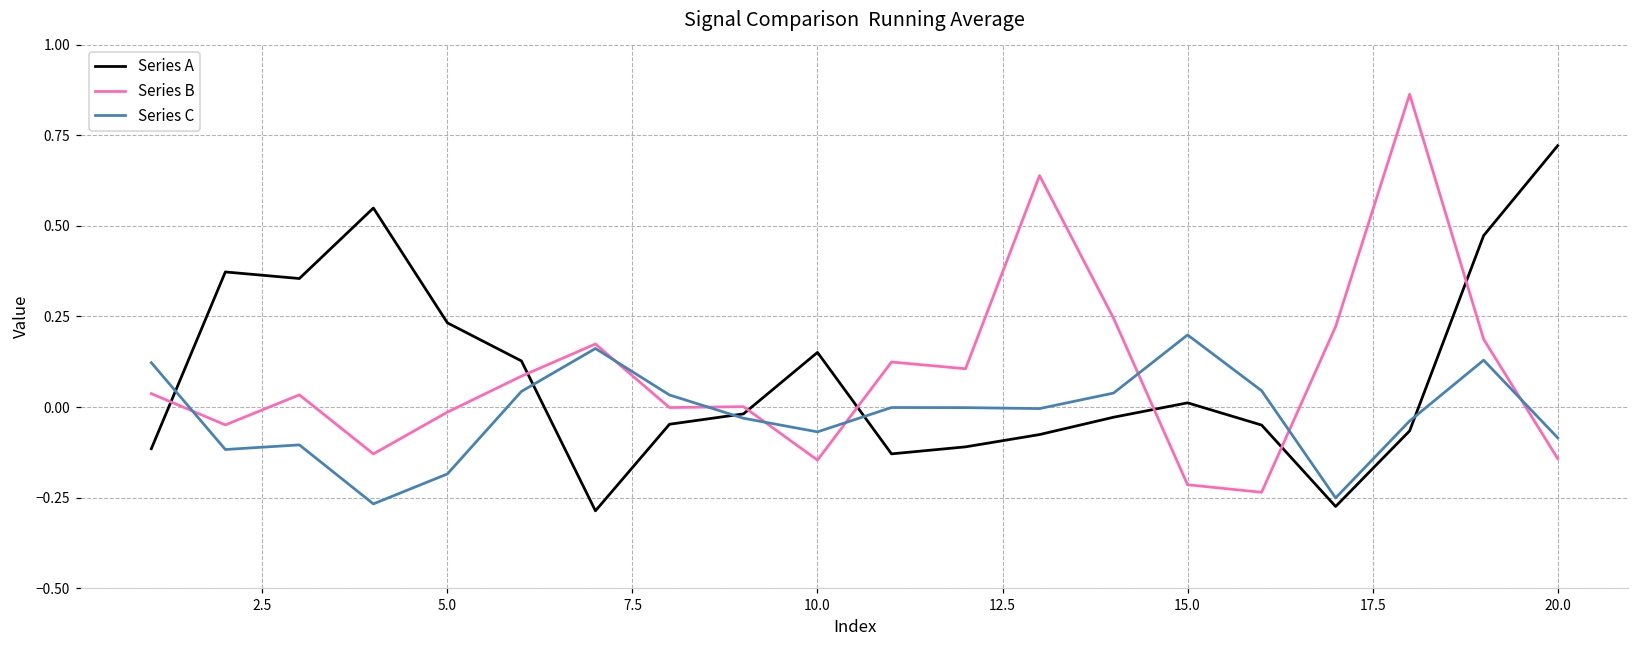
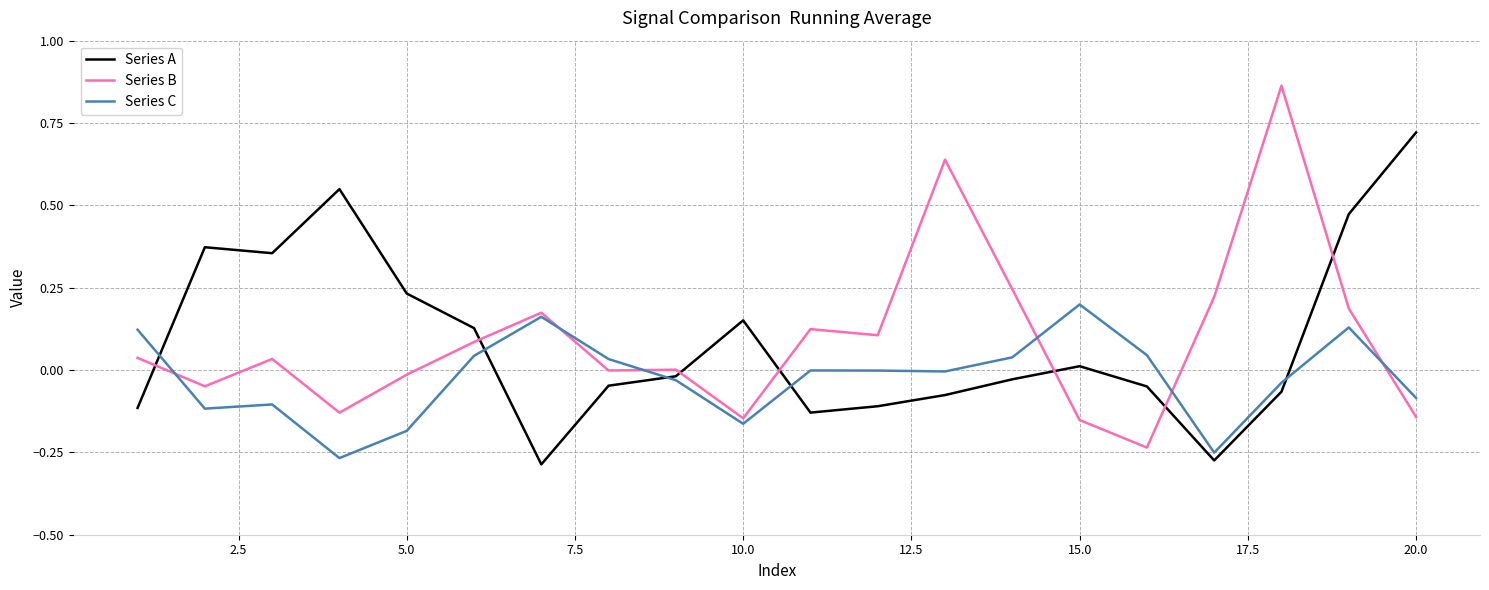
Series C, 10.0: -0.07 -> -0.16
Series B, 15.0: -0.21 -> -0.15
